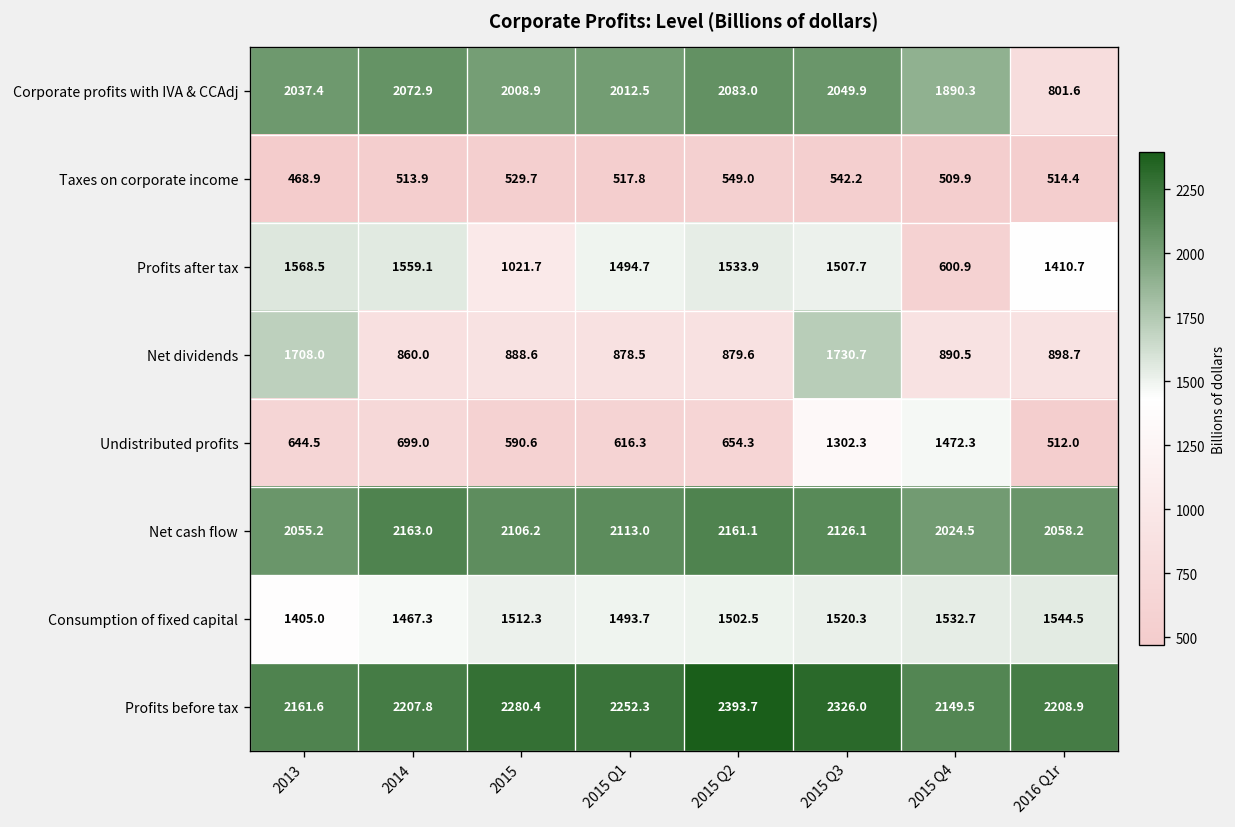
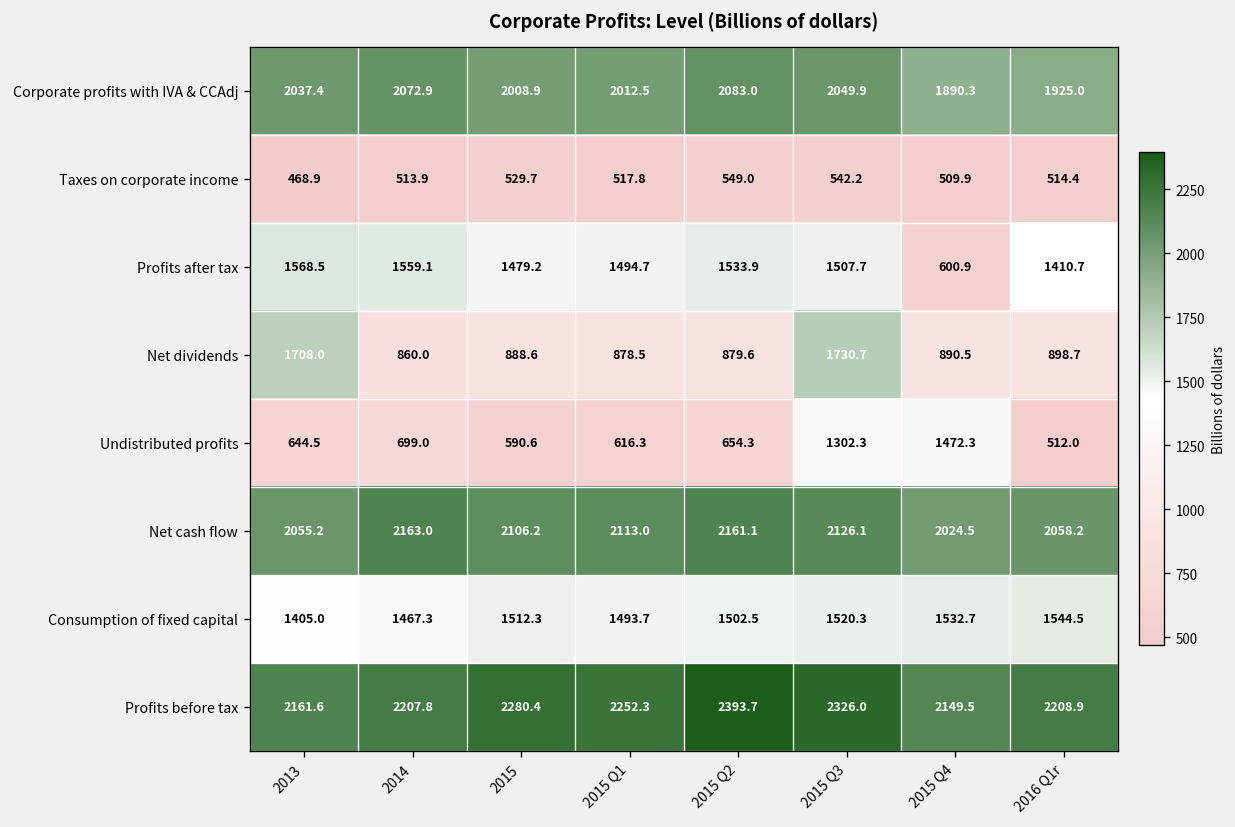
Corporate profits with IVA & CCAdj, 2016 Q1r: 801.6 -> 1925.0
Profits after tax, 2015: 1021.7 -> 1479.2
